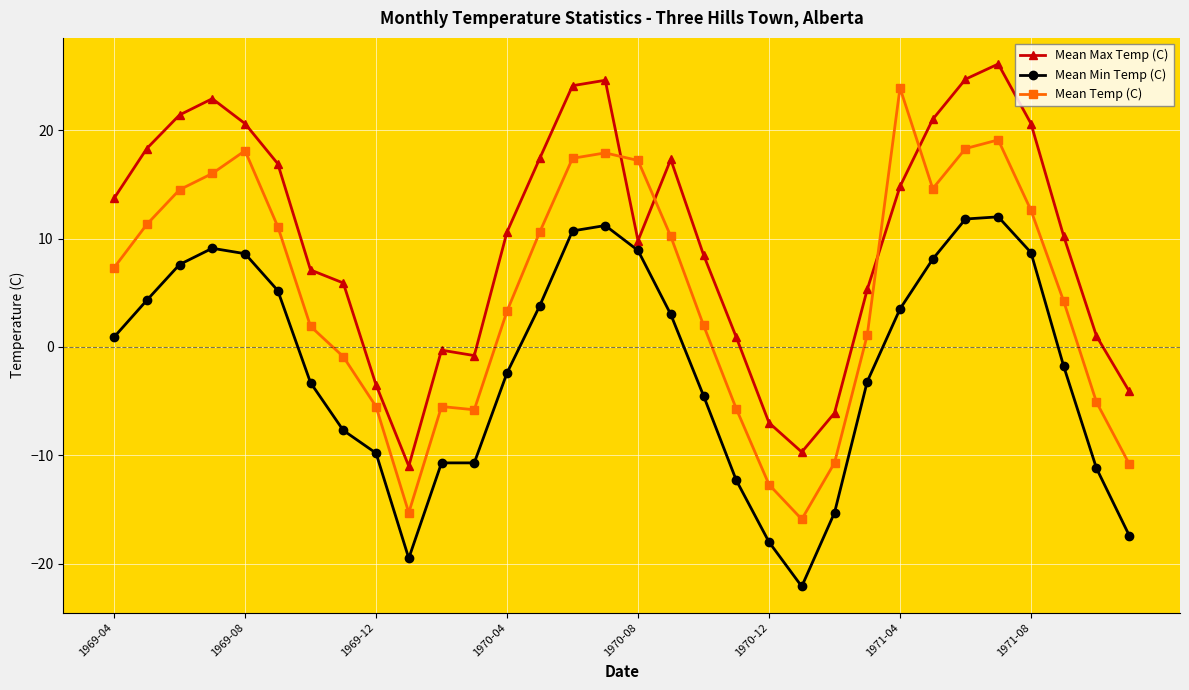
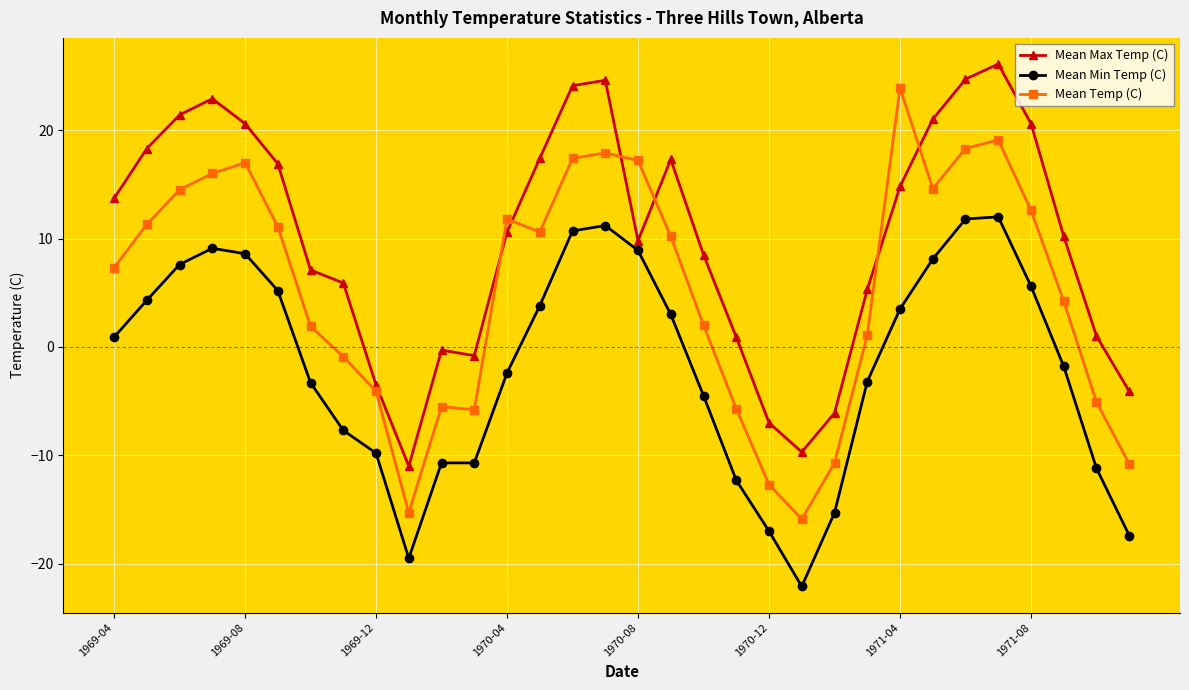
Mean Temp (C), 1969-08: 18.1 -> 17.0
Mean Temp (C), 1969-12: -5.5 -> -4.1
Mean Temp (C), 1970-04: 3.3 -> 11.8
Mean Min Temp (C), 1970-12: -18 -> -17
Mean Min Temp (C), 1971-08: 8.7 -> 5.6
